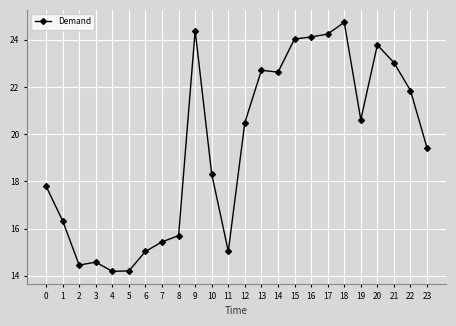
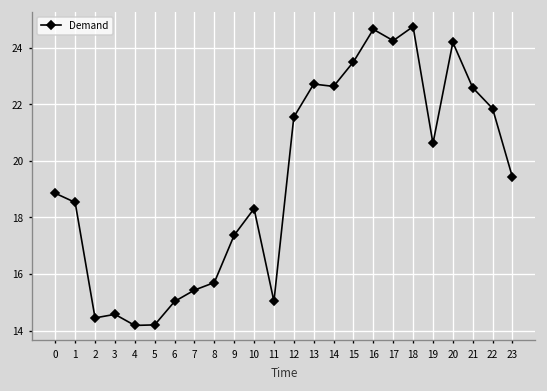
0: 17.8 -> 18.9
1: 16.3 -> 18.5
9: 24.4 -> 17.4
12: 20.5 -> 21.5
15: 24.0 -> 23.5
16: 24.1 -> 24.6
20: 23.8 -> 24.2
21: 23.0 -> 22.6
